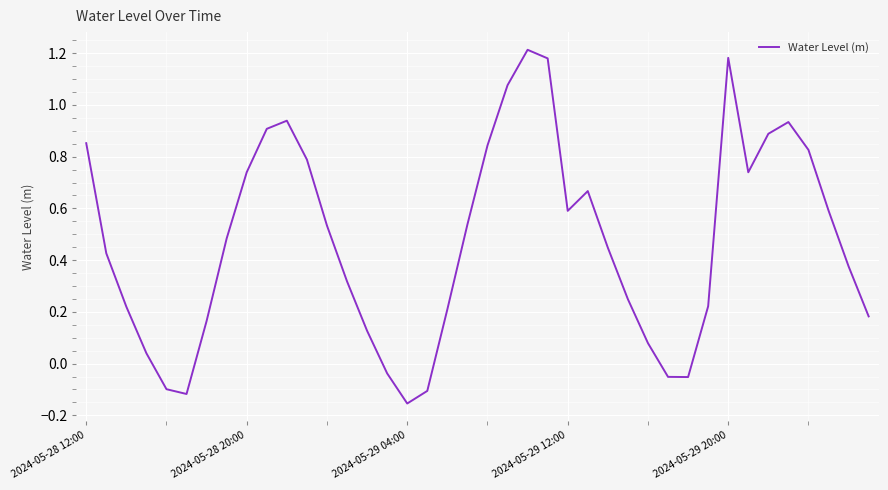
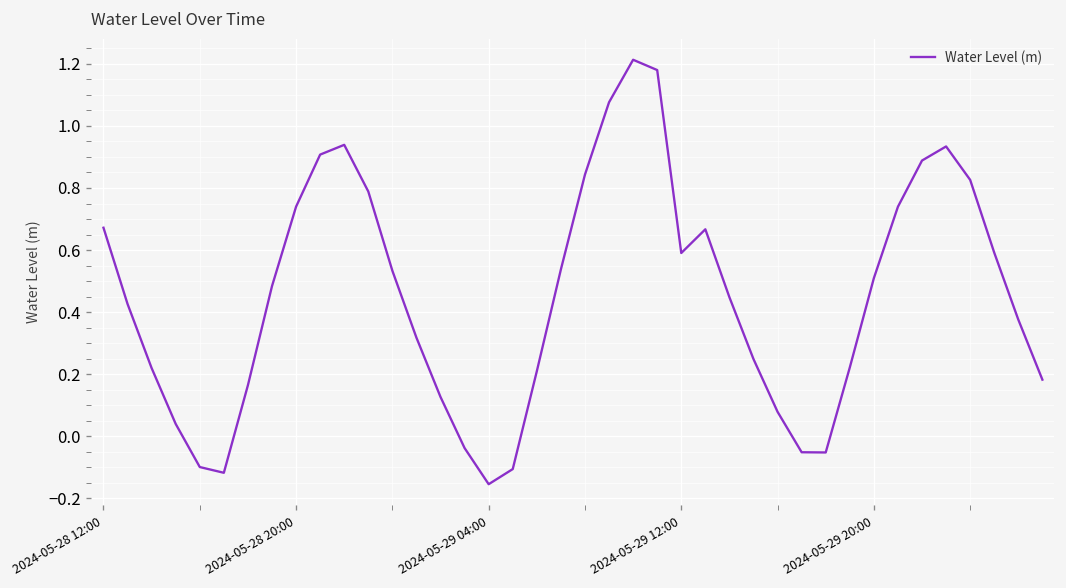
2024-05-28 12:00: 0.85 -> 0.67
2024-05-29 20:00: 1.18 -> 0.51
